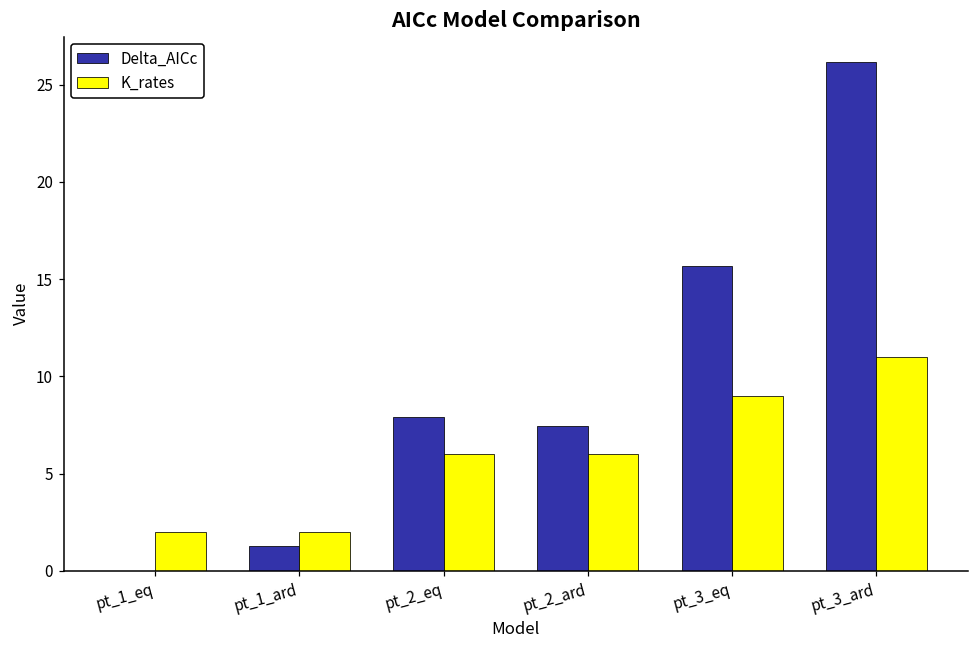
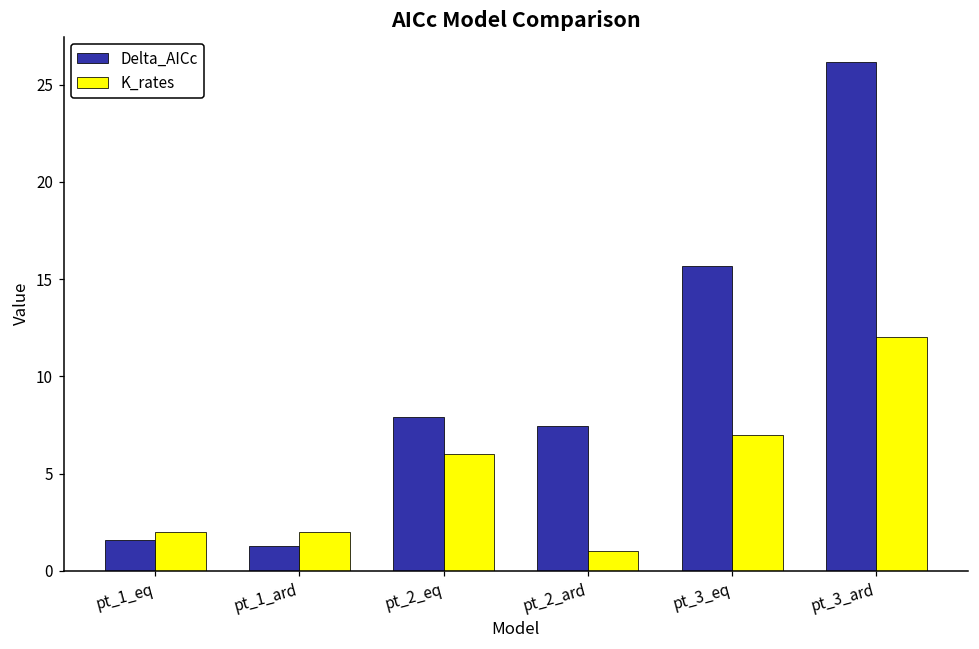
Delta_AICc, pt_1_eq: 0.0 -> 1.6
K_rates, pt_2_ard: 6 -> 1
K_rates, pt_3_eq: 9 -> 7
K_rates, pt_3_ard: 11 -> 12
